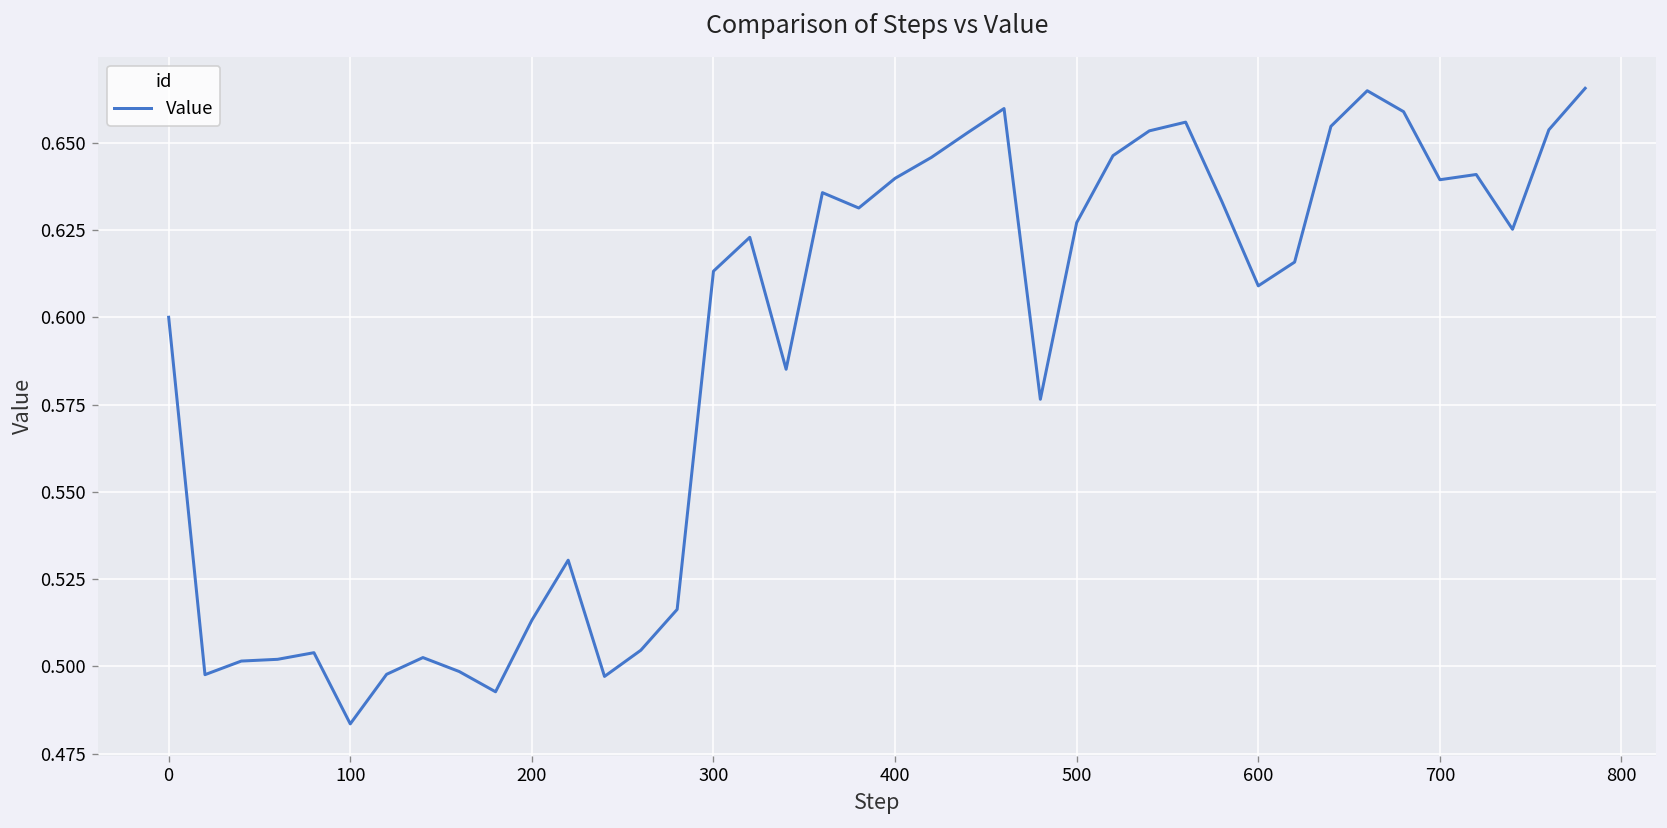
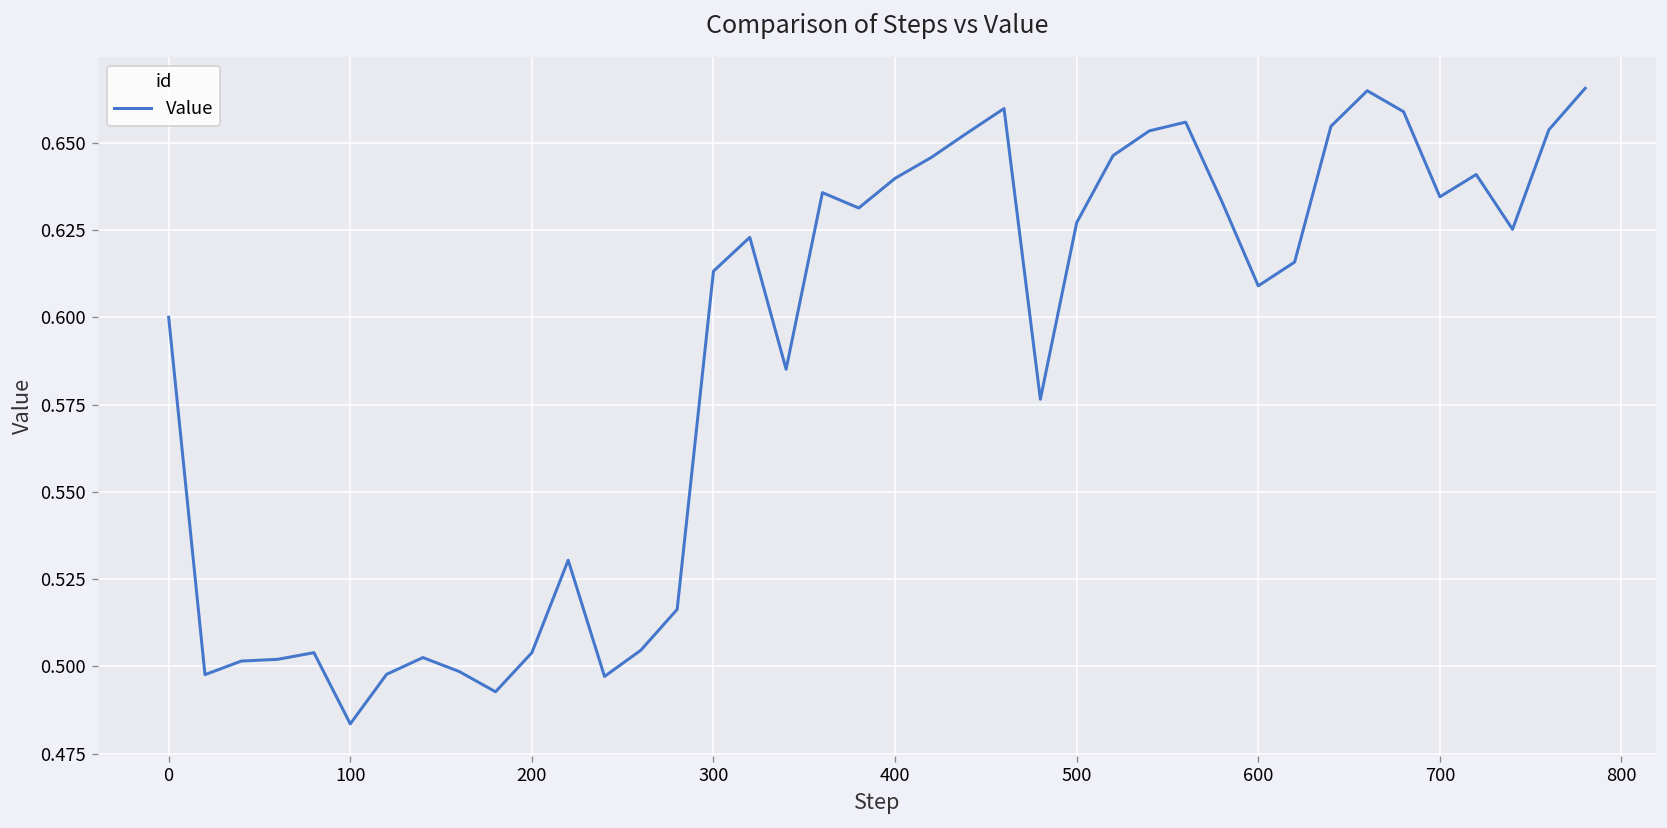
200: 0.513 -> 0.504
700: 0.639 -> 0.635
